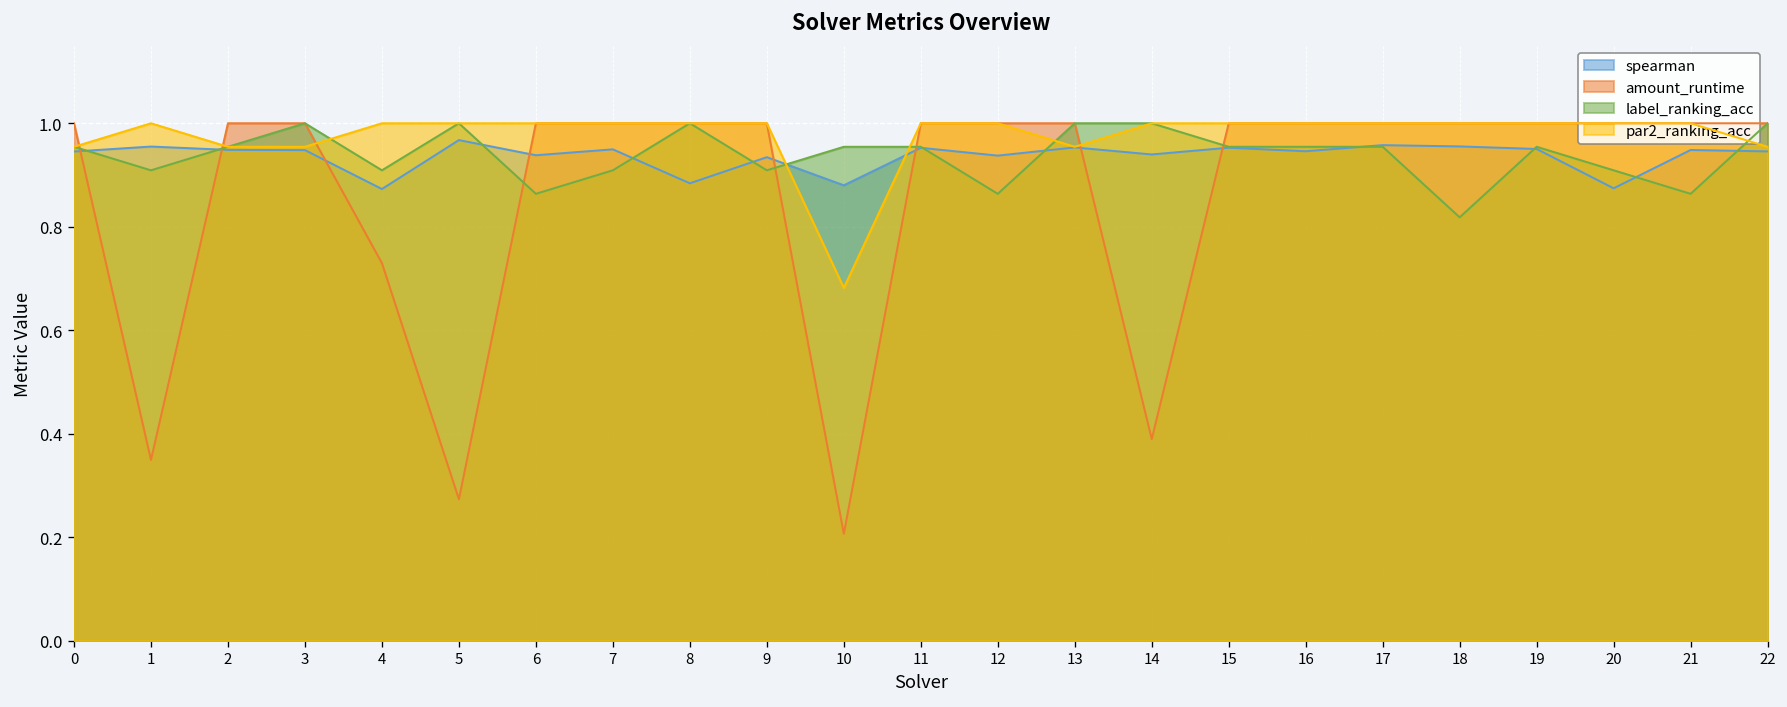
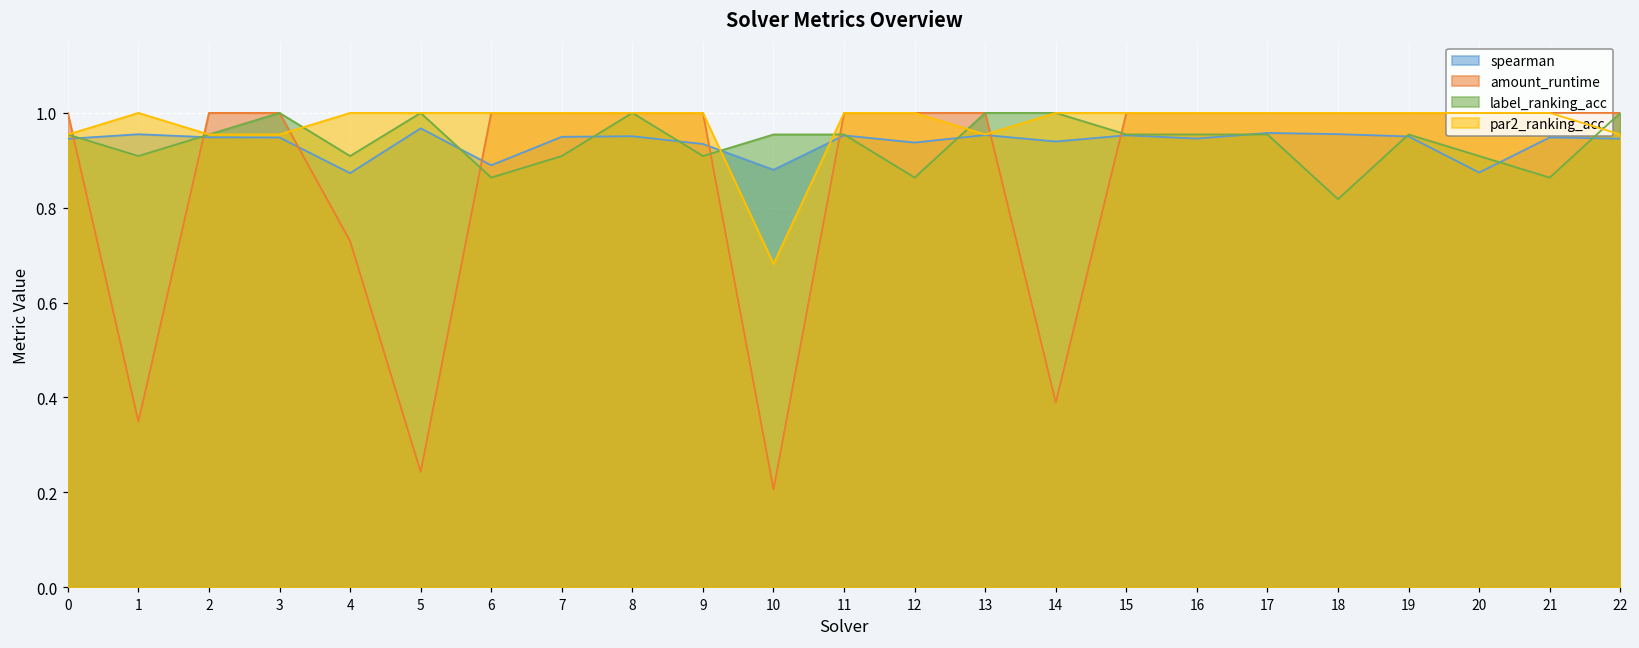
amount_runtime, 5: 0.27 -> 0.24
spearman, 6: 0.94 -> 0.89
spearman, 8: 0.88 -> 0.95
